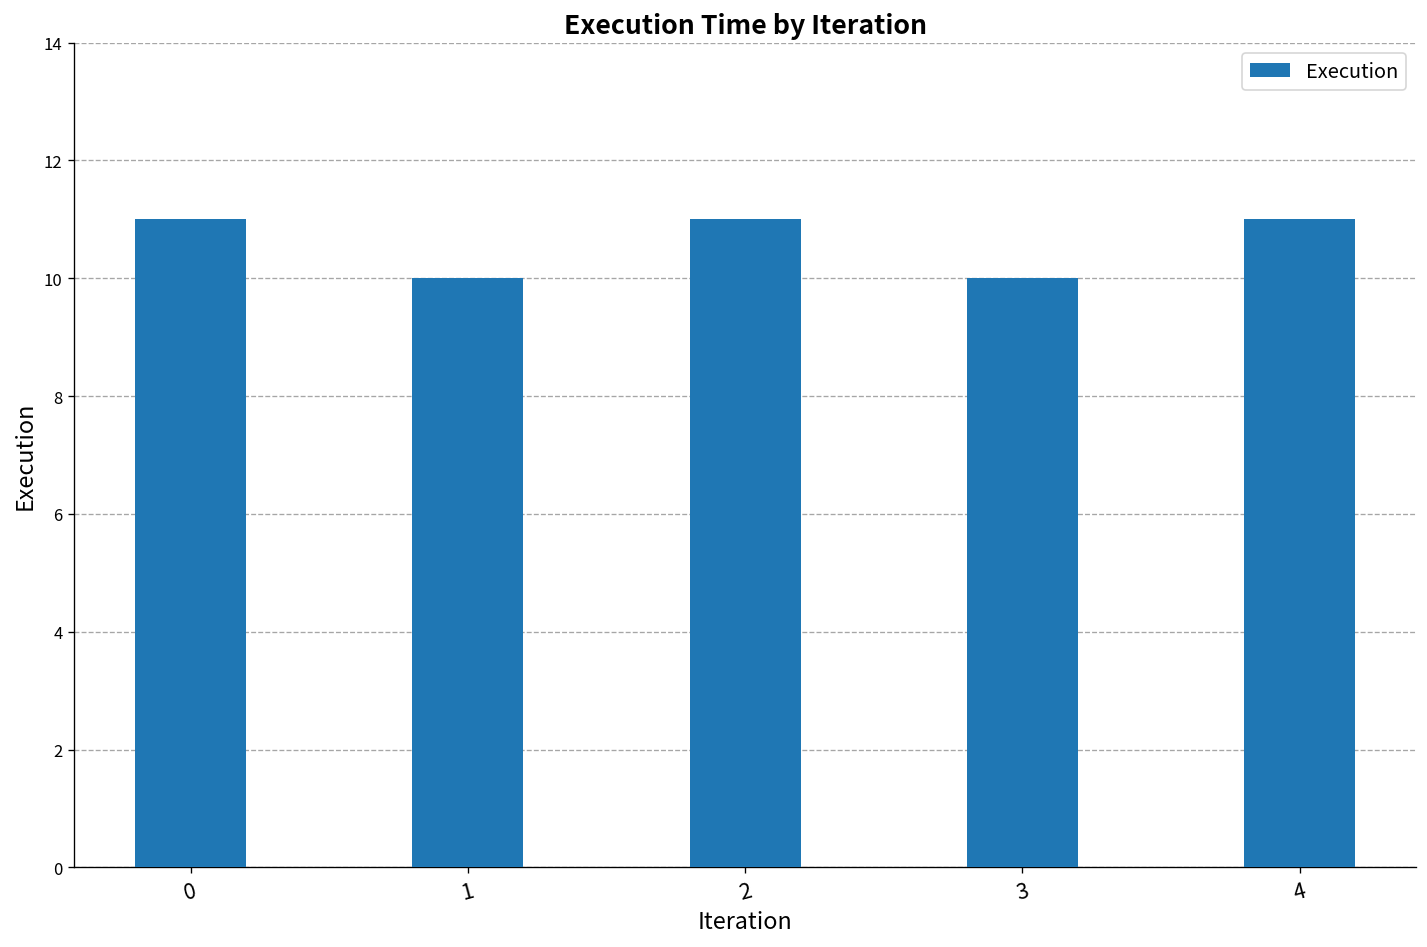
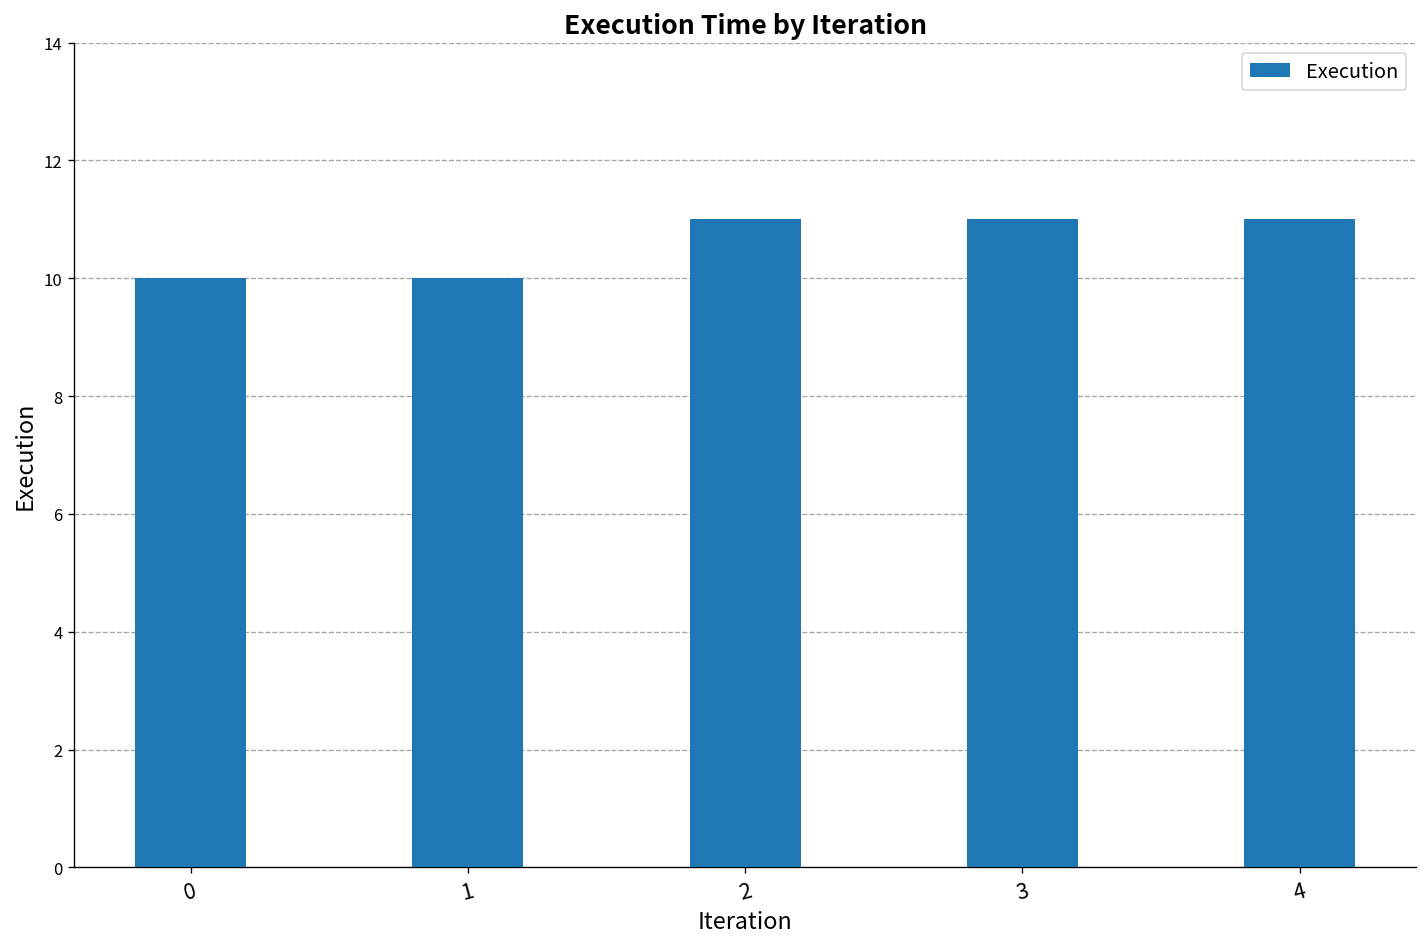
0: 11 -> 10
3: 10 -> 11
